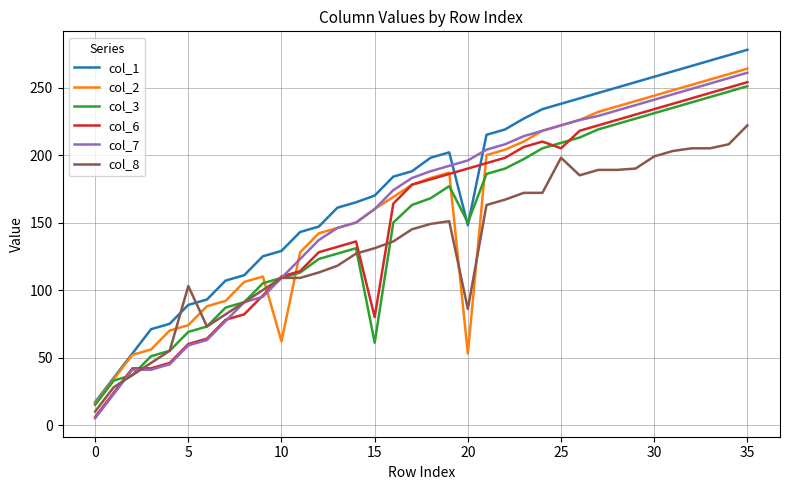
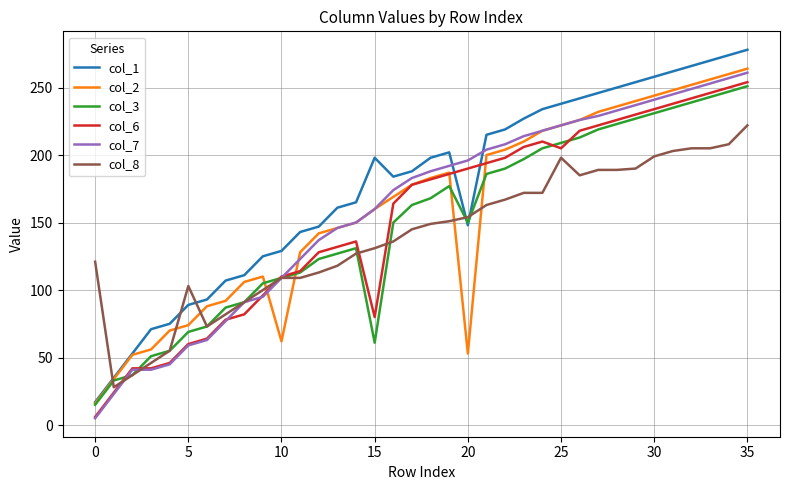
col_8, 0: 10 -> 121
col_1, 15: 170 -> 198
col_8, 20: 86 -> 154
